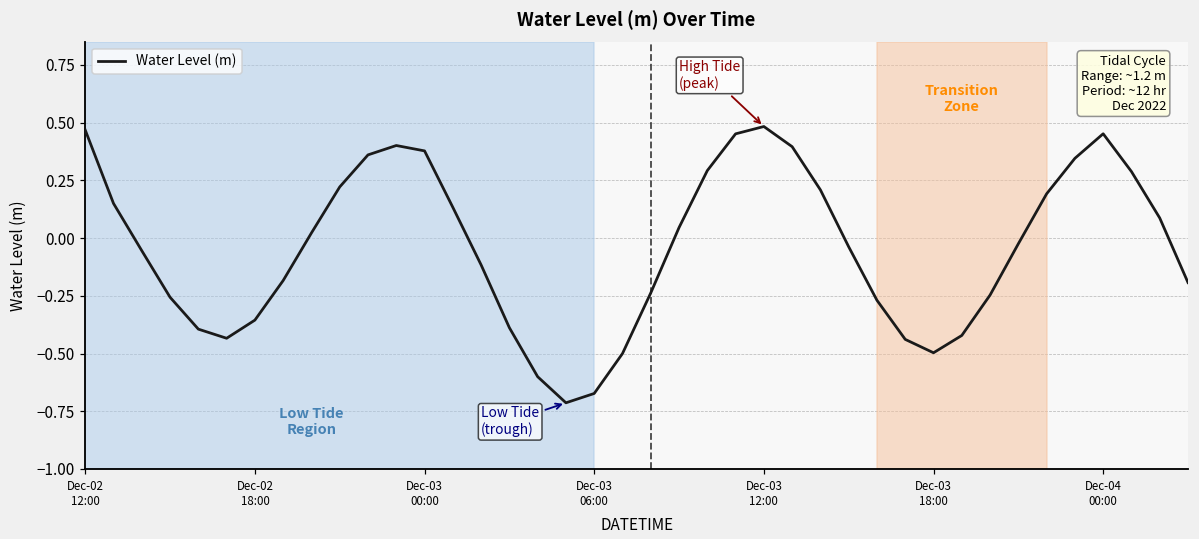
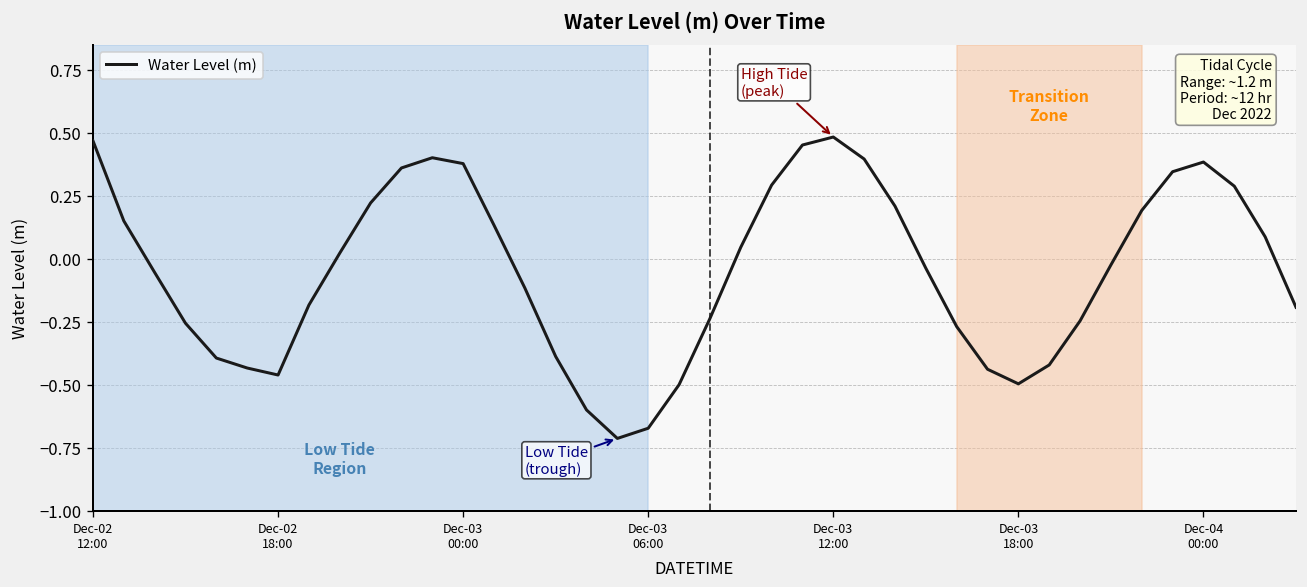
Dec-02 18:00: -0.36 -> -0.46
Dec-04 00:00: 0.45 -> 0.38
